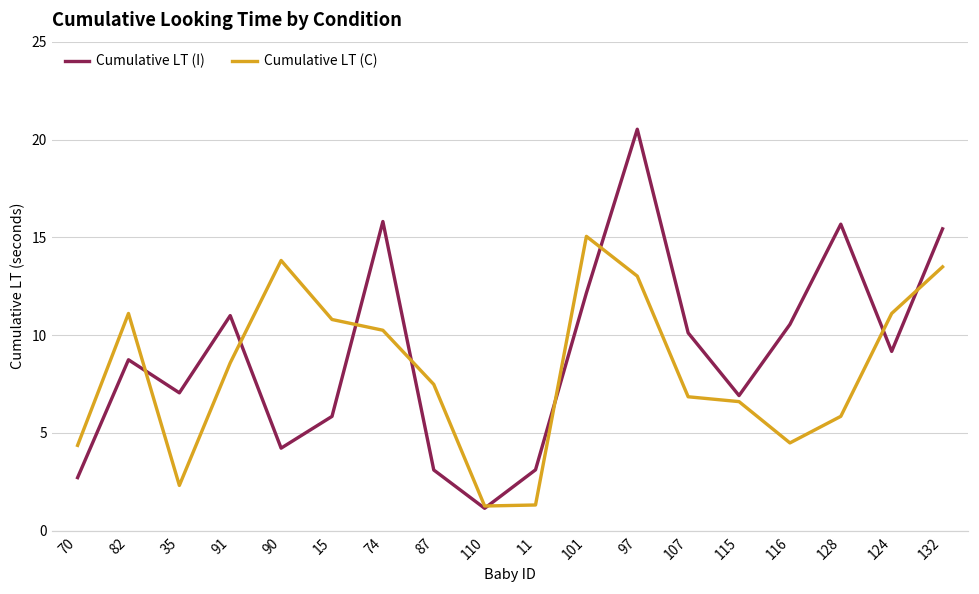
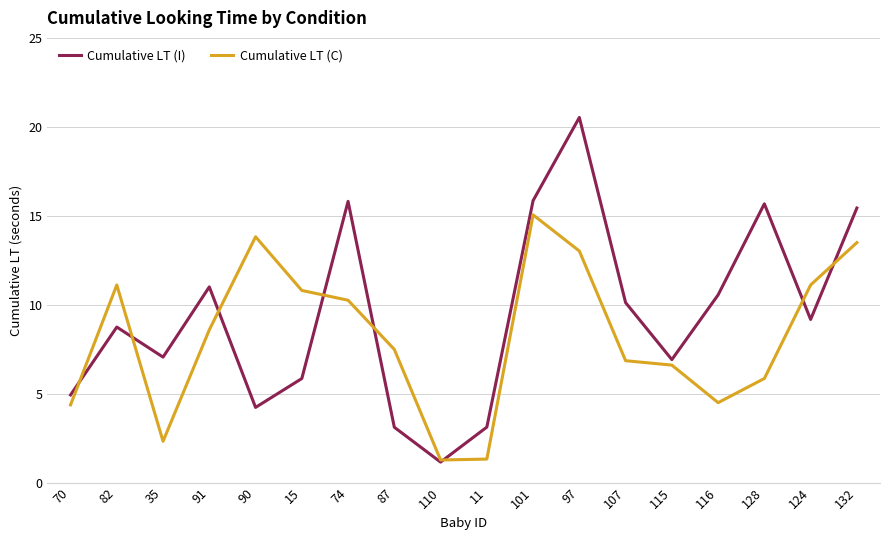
Cumulative LT (I), 70: 2.7 -> 4.9
Cumulative LT (I), 101: 12.2 -> 15.9
